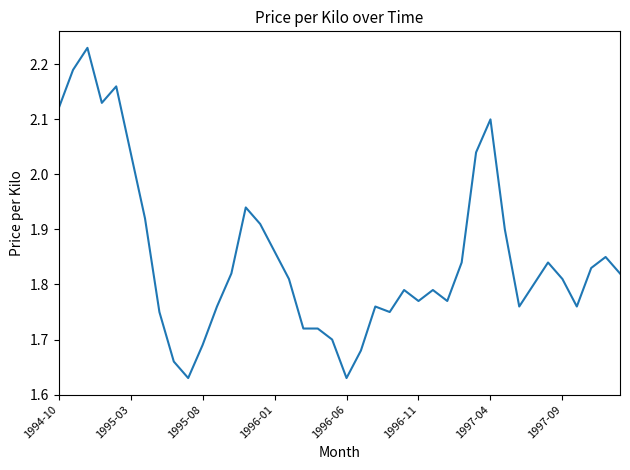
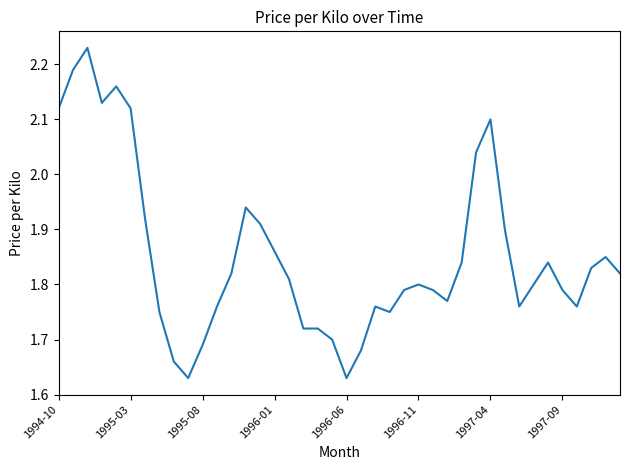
1995-03: 2.04 -> 2.12
1996-11: 1.77 -> 1.80
1997-09: 1.81 -> 1.79
